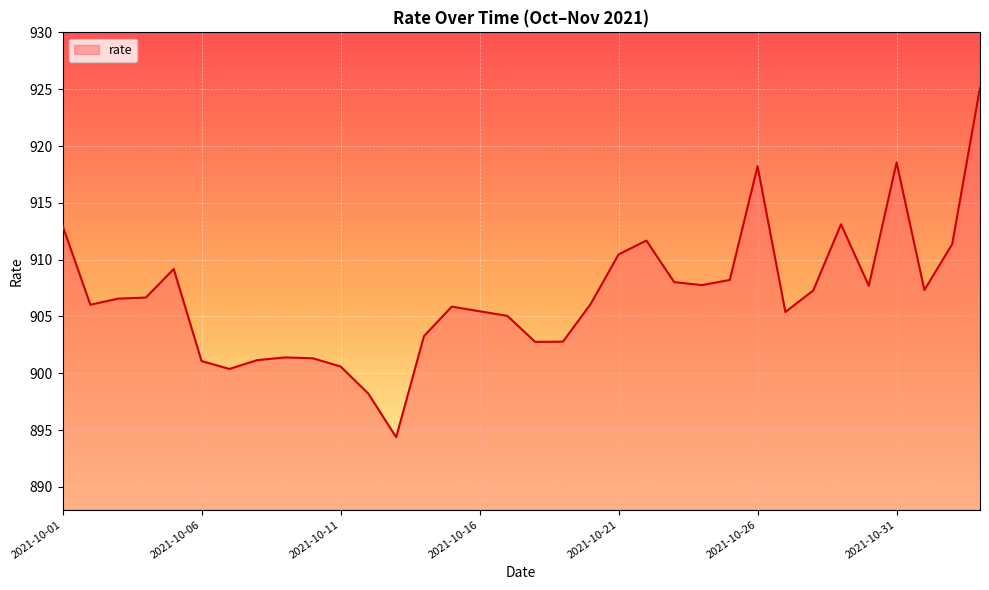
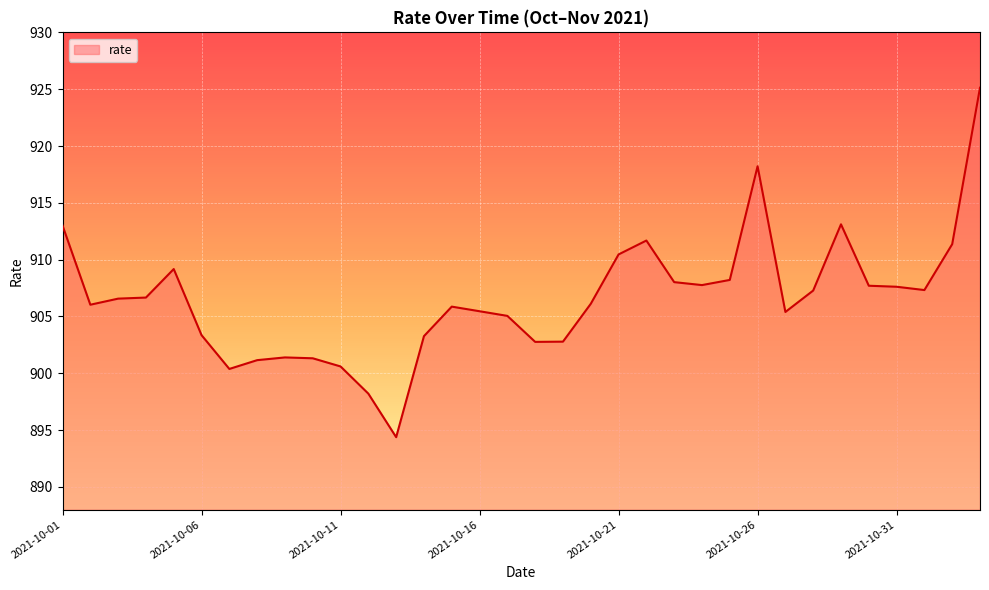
2021-10-06: 901.1 -> 903.4
2021-10-31: 918.6 -> 907.6
